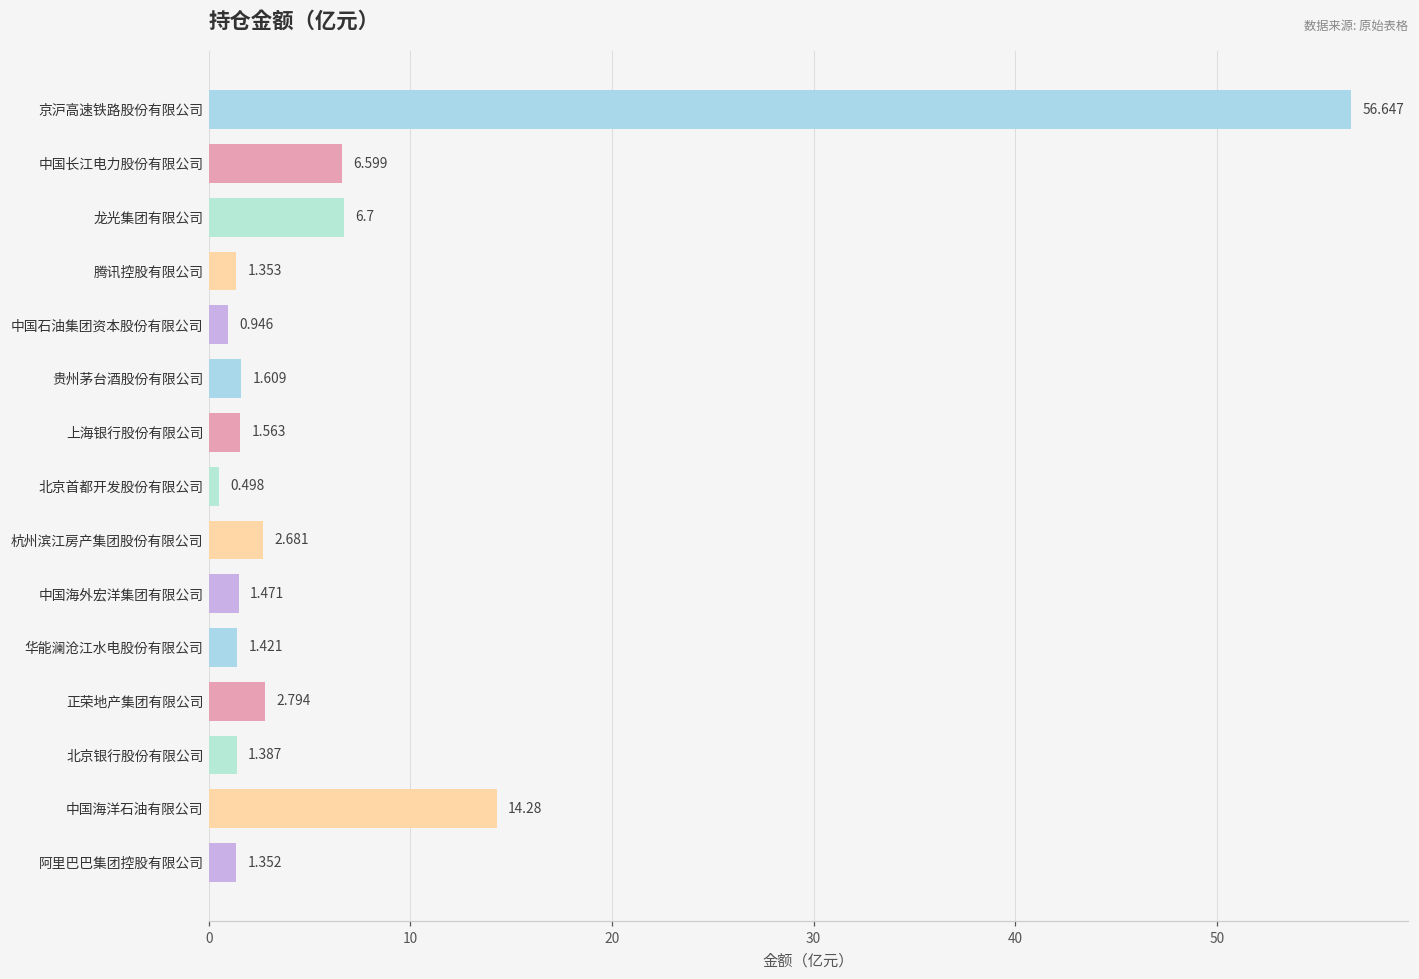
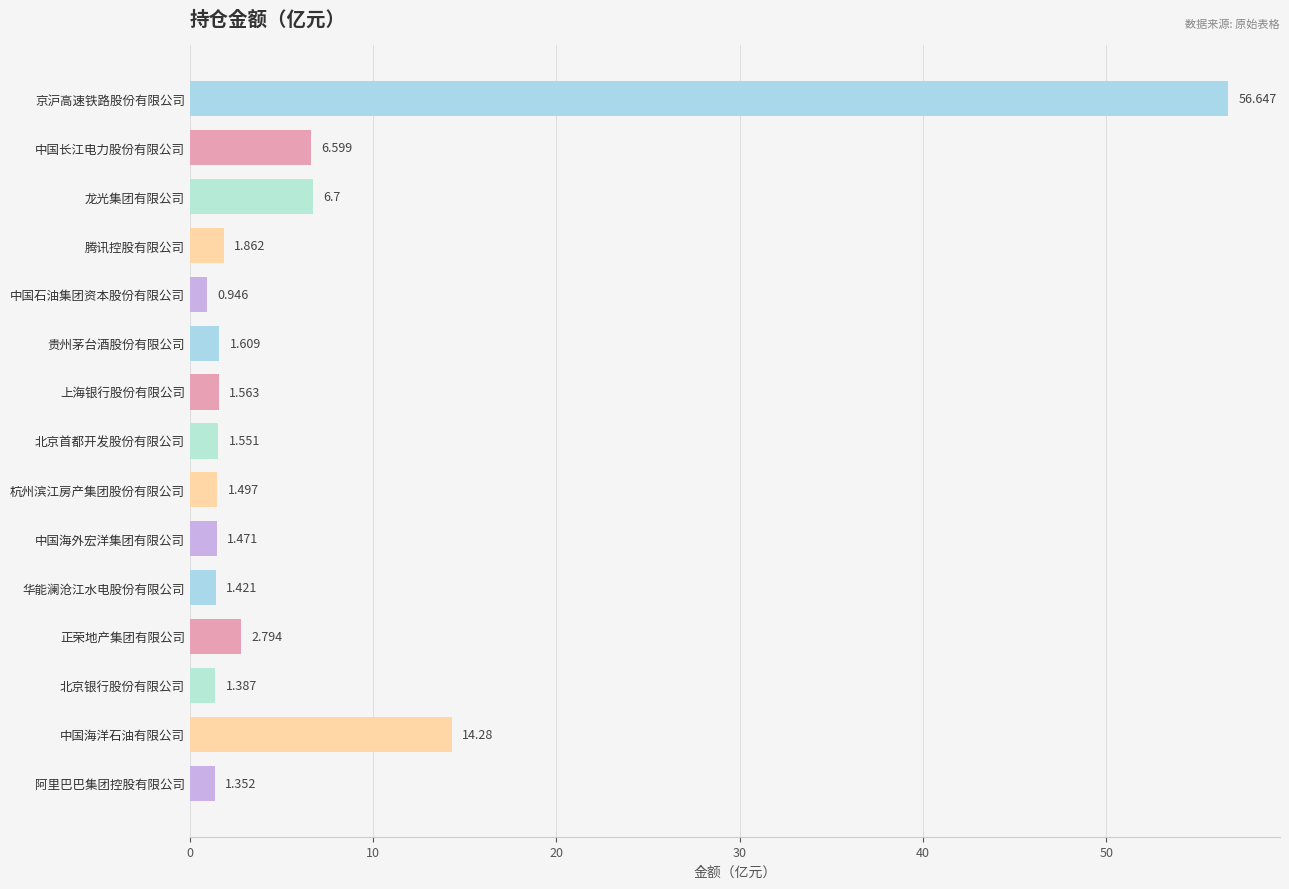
腾讯控股有限公司: 1.353 -> 1.862
北京首都开发股份有限公司: 0.498 -> 1.551
杭州滨江房产集团股份有限公司: 2.681 -> 1.497
